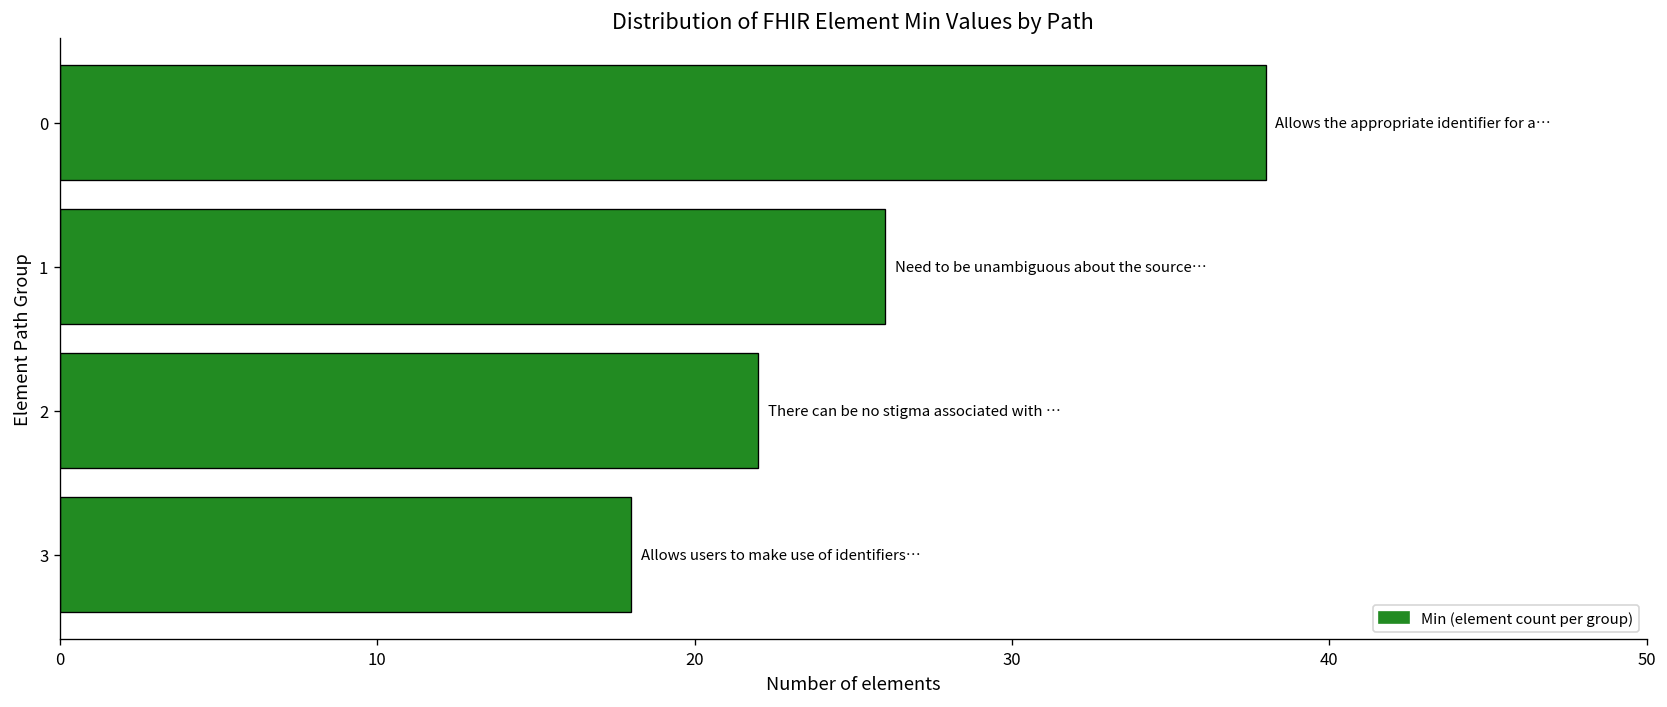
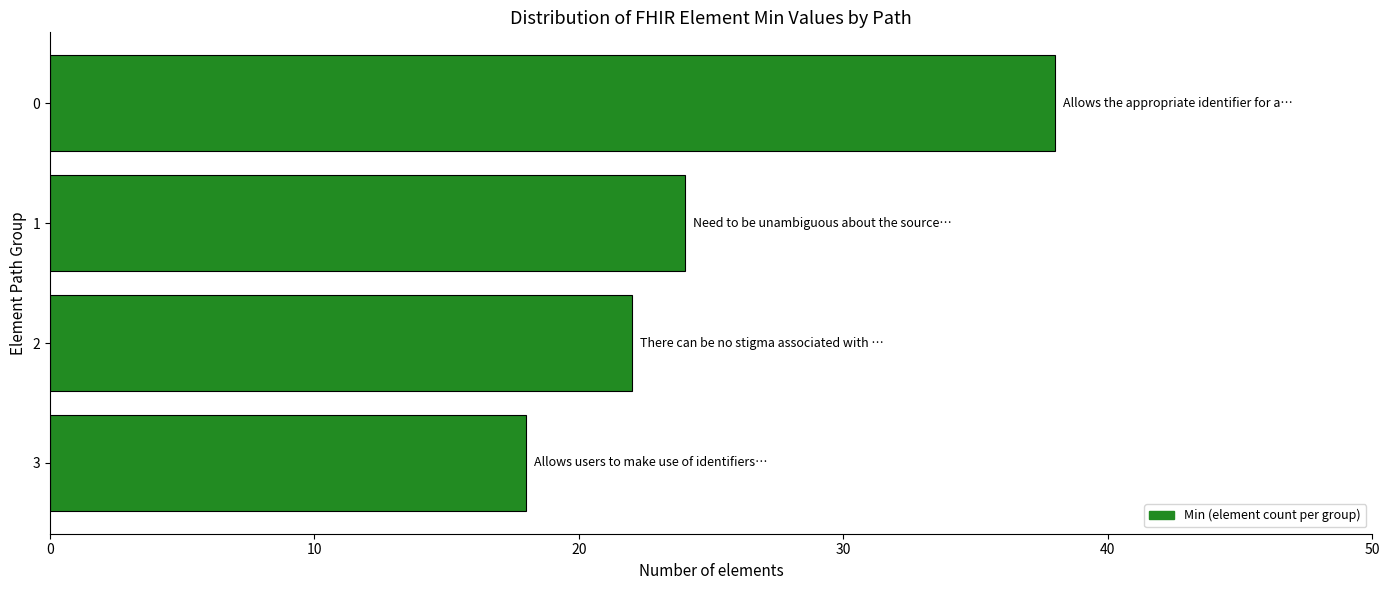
1: 26 -> 24
